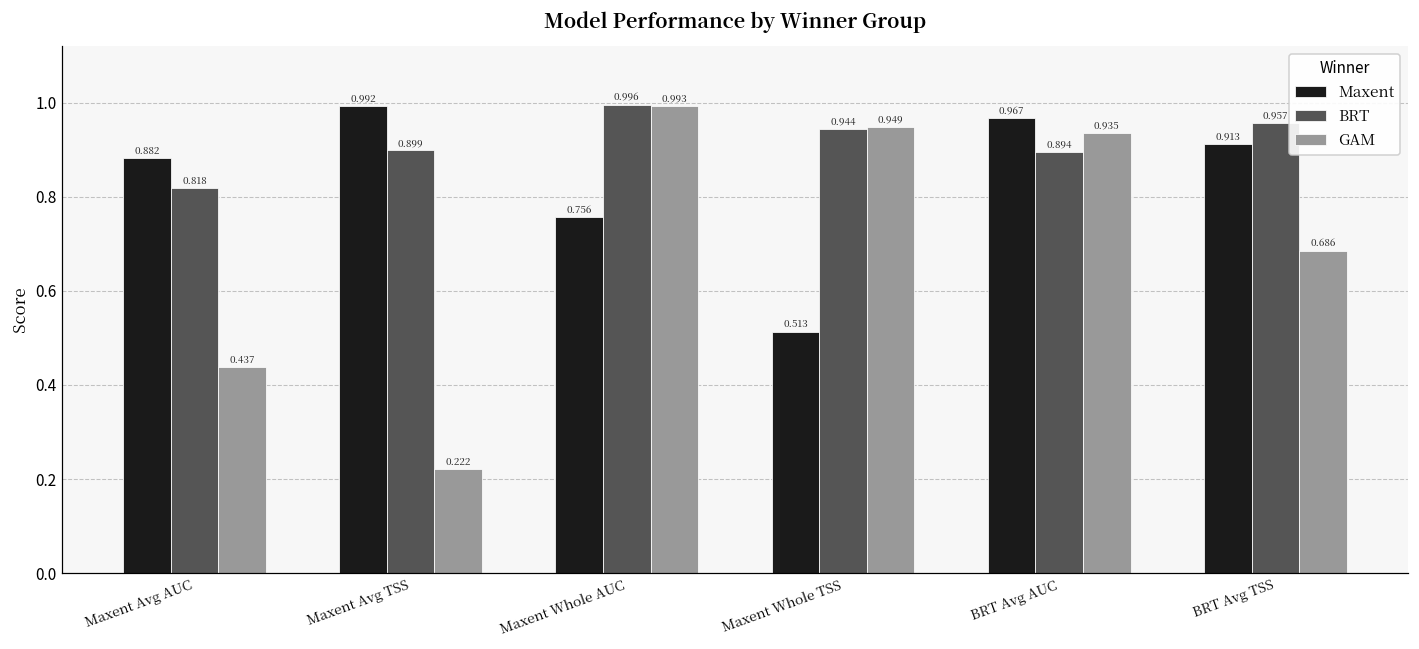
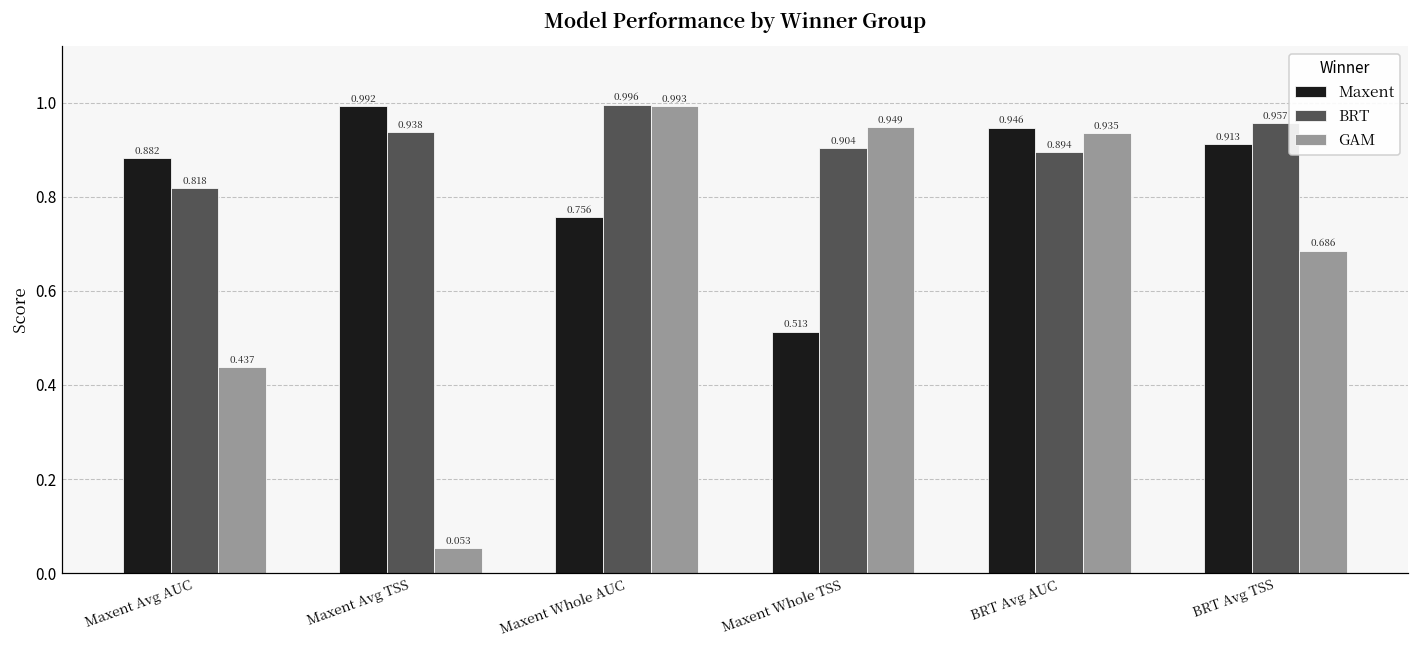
BRT, Maxent Avg TSS: 0.899 -> 0.938
GAM, Maxent Avg TSS: 0.222 -> 0.053
BRT, Maxent Whole TSS: 0.944 -> 0.904
Maxent, BRT Avg AUC: 0.967 -> 0.946
